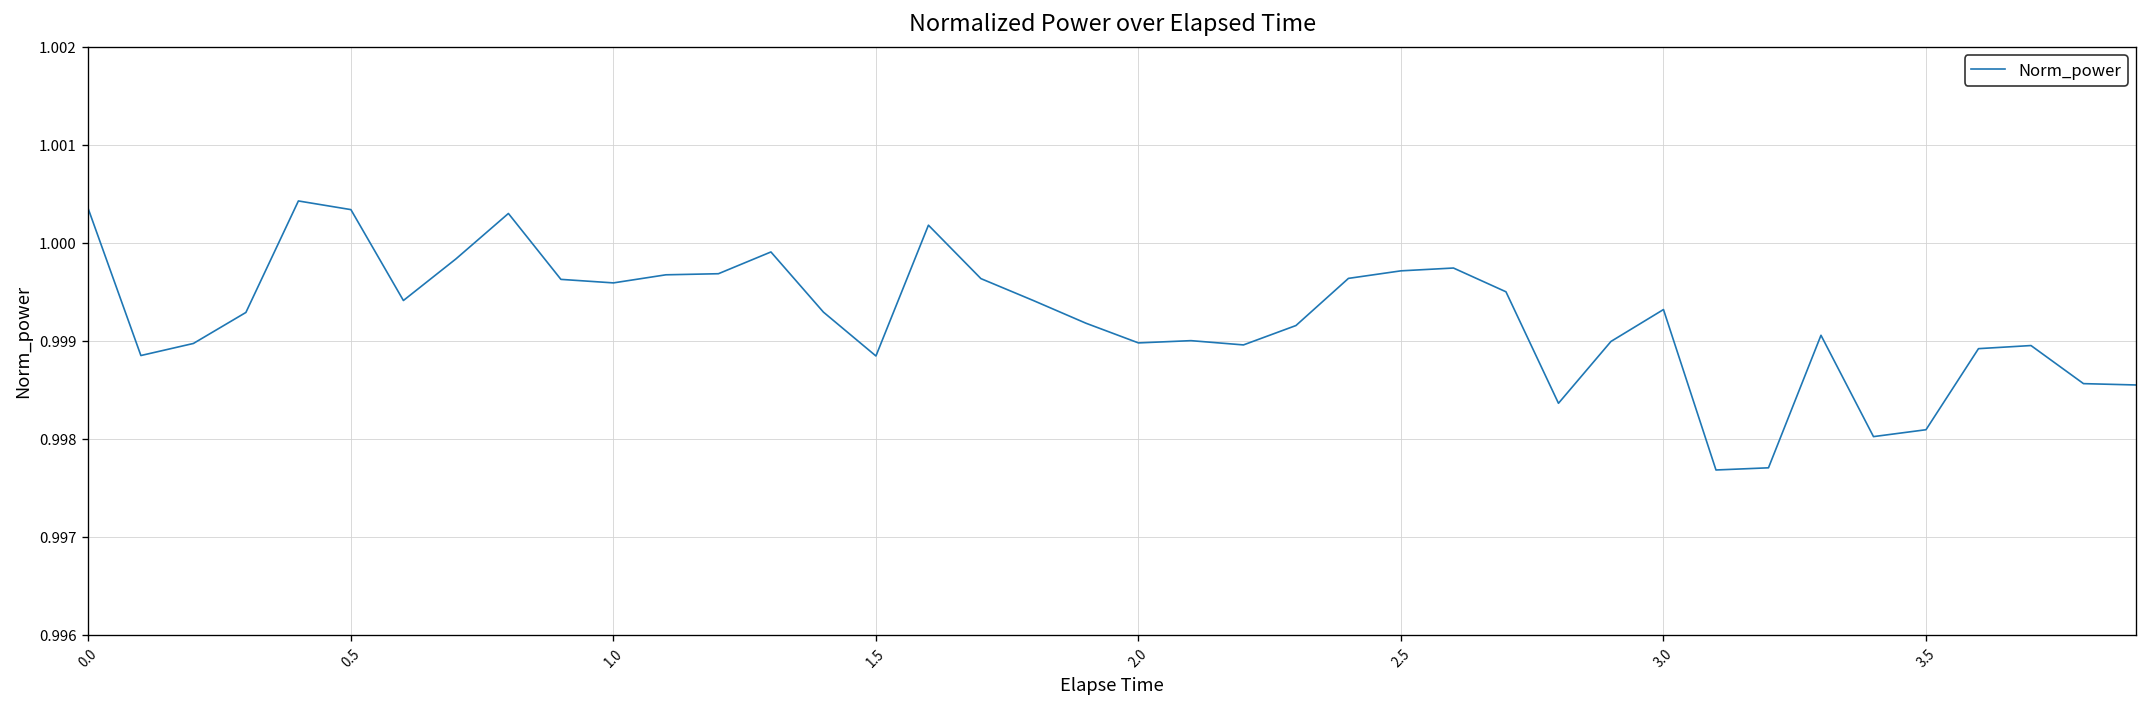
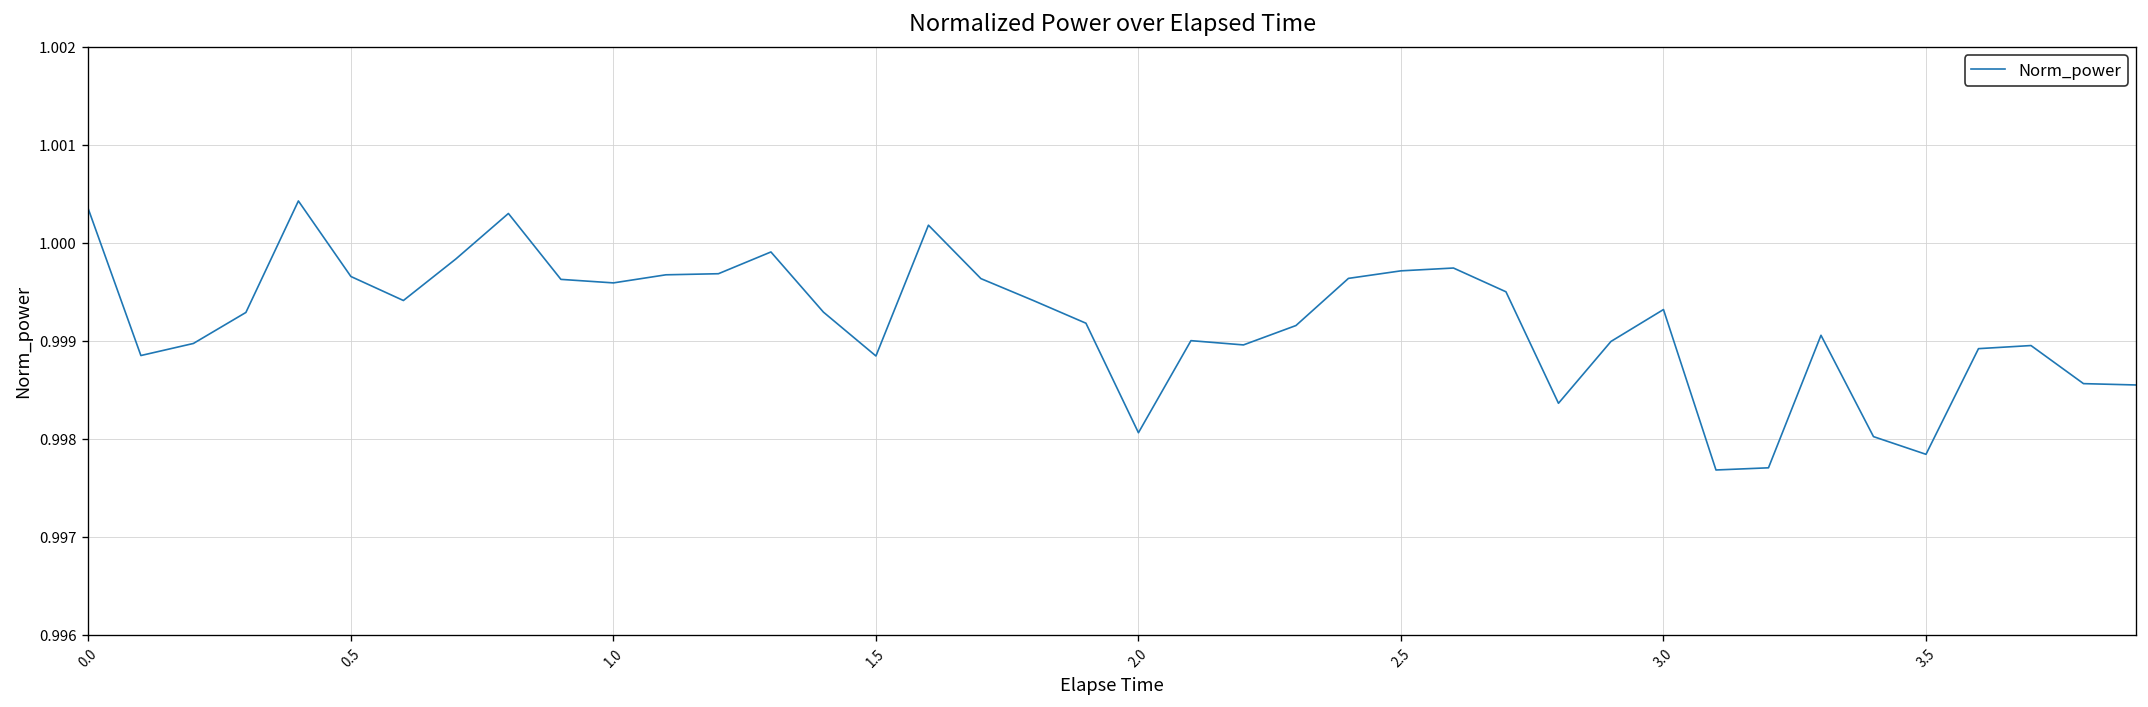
0.5: 1.0003 -> 0.9997
2.0: 0.9990 -> 0.9981
3.5: 0.9981 -> 0.9978
